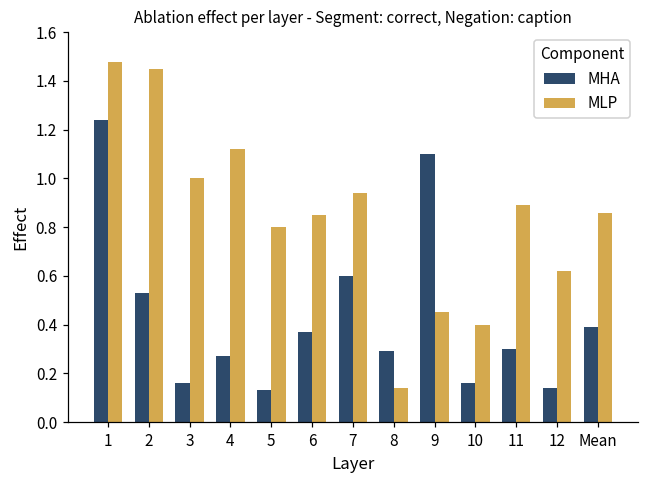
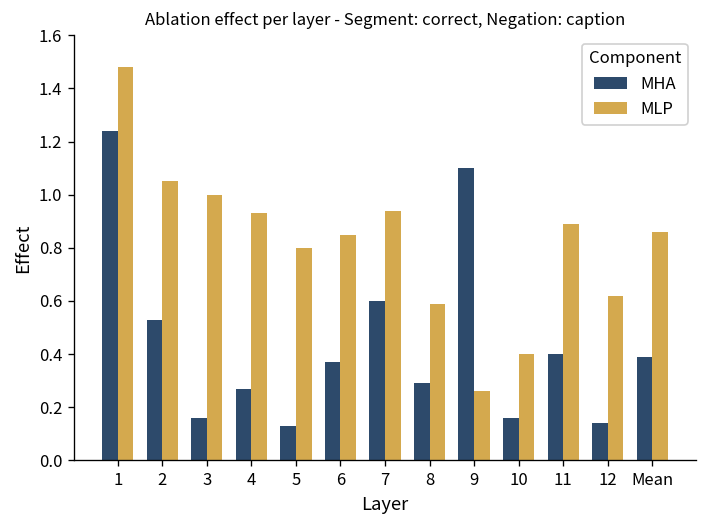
MLP, 2: 1.45 -> 1.05
MLP, 4: 1.12 -> 0.93
MLP, 8: 0.14 -> 0.59
MLP, 9: 0.45 -> 0.26
MHA, 11: 0.3 -> 0.4
